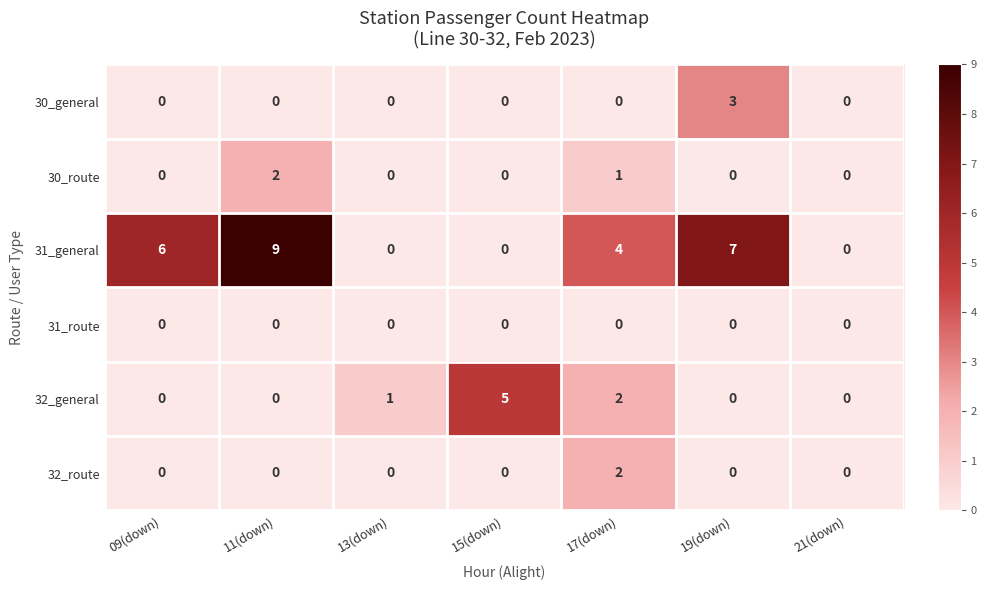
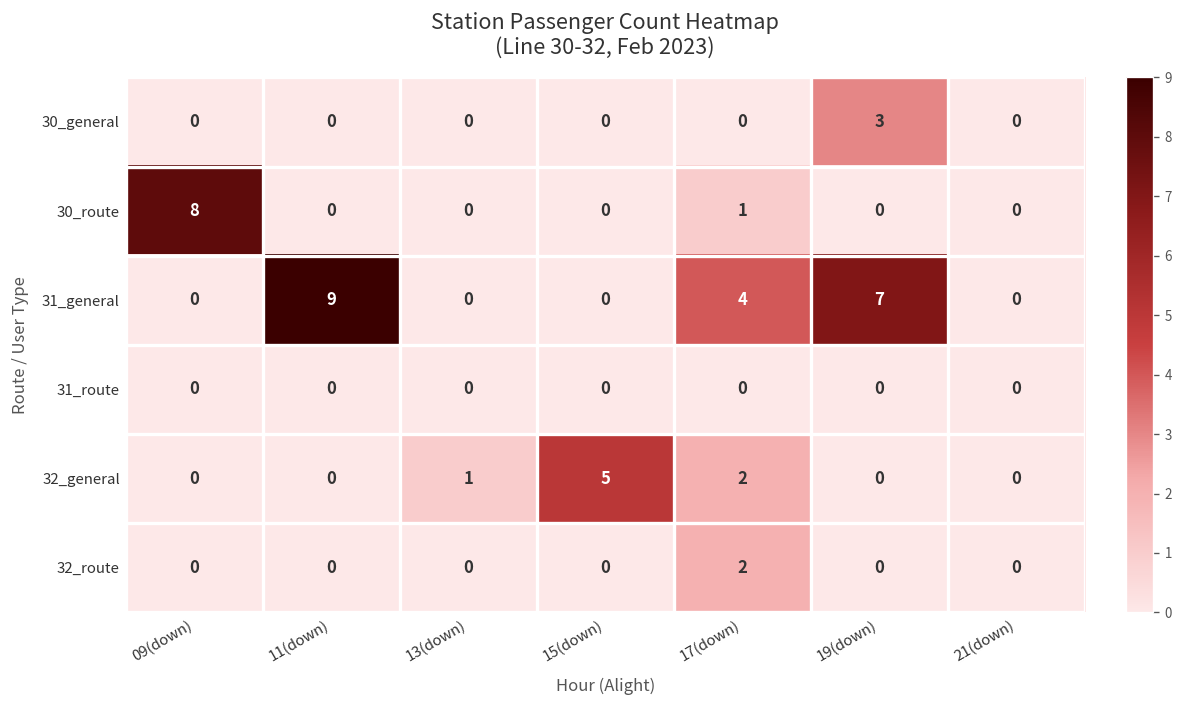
30_route, 09(down): 0 -> 8
30_route, 11(down): 2 -> 0
31_general, 09(down): 6 -> 0
